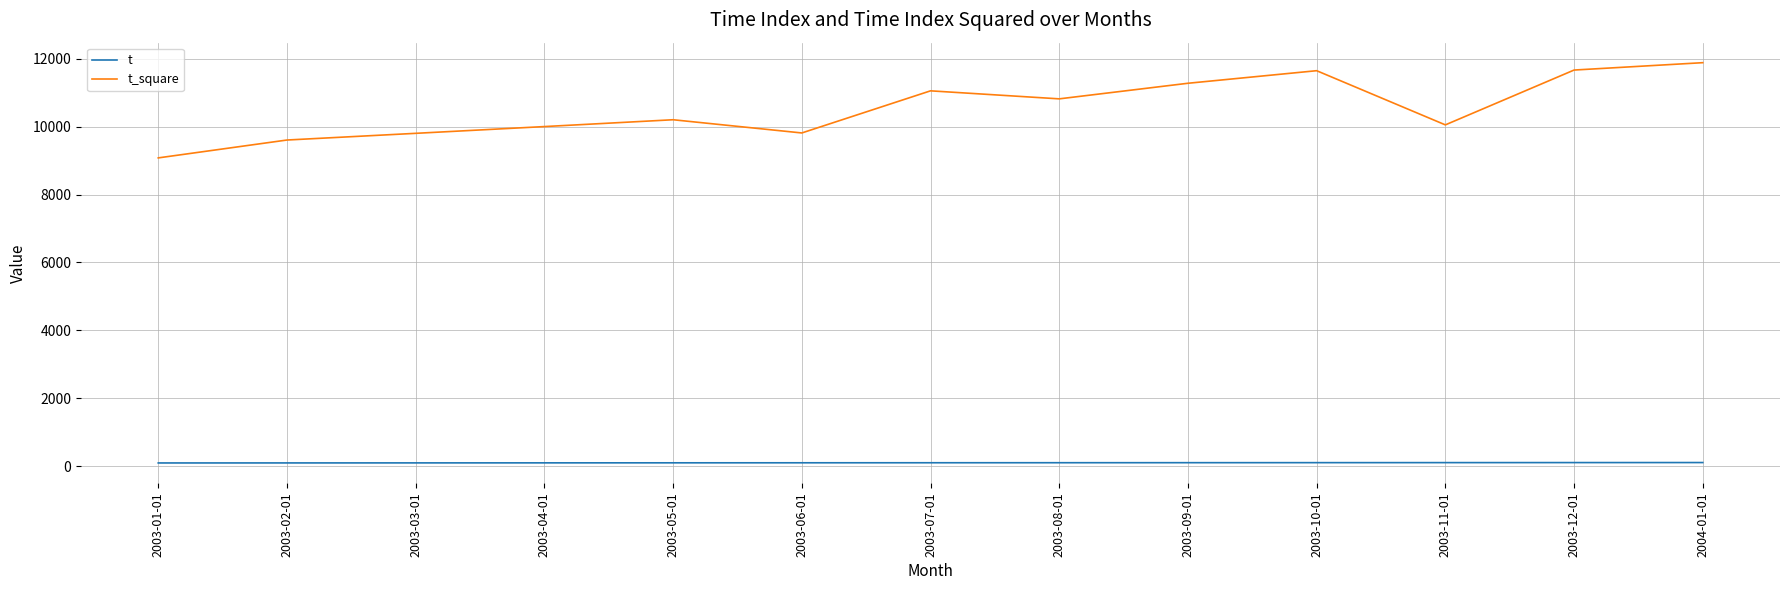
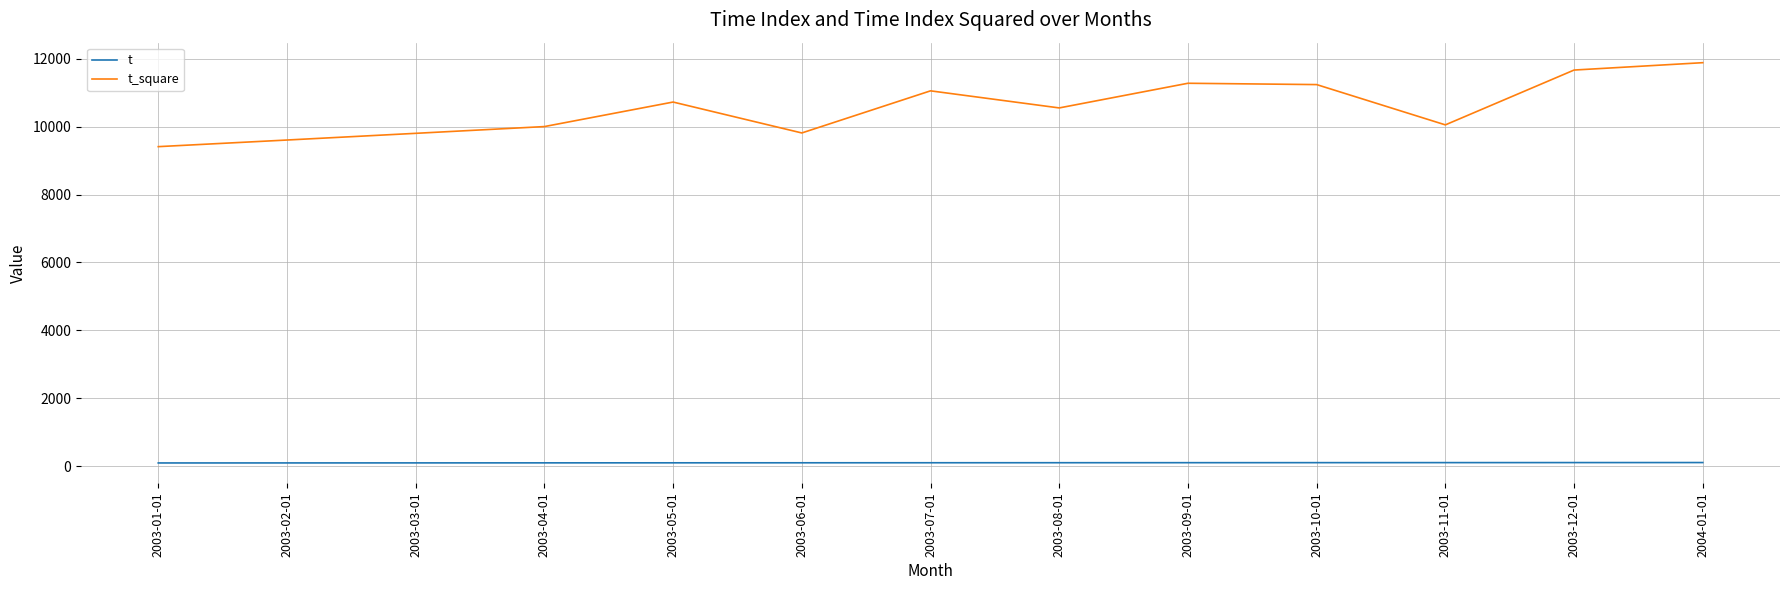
t_square, 2003-01-01: 9100 -> 9400
t_square, 2003-05-01: 10200 -> 10700
t_square, 2003-08-01: 10800 -> 10500
t_square, 2003-10-01: 11600 -> 11200
